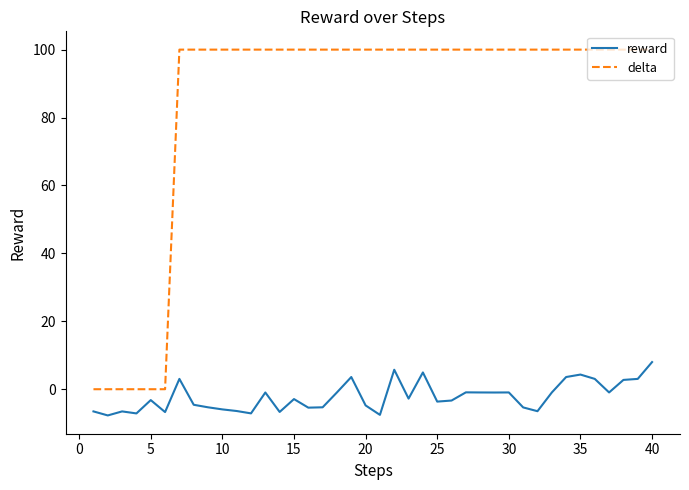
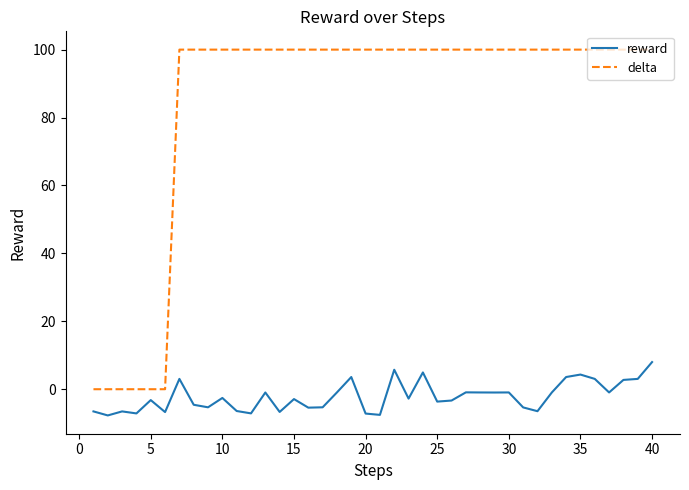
reward, 10: -6 -> -3
reward, 20: -5 -> -7
